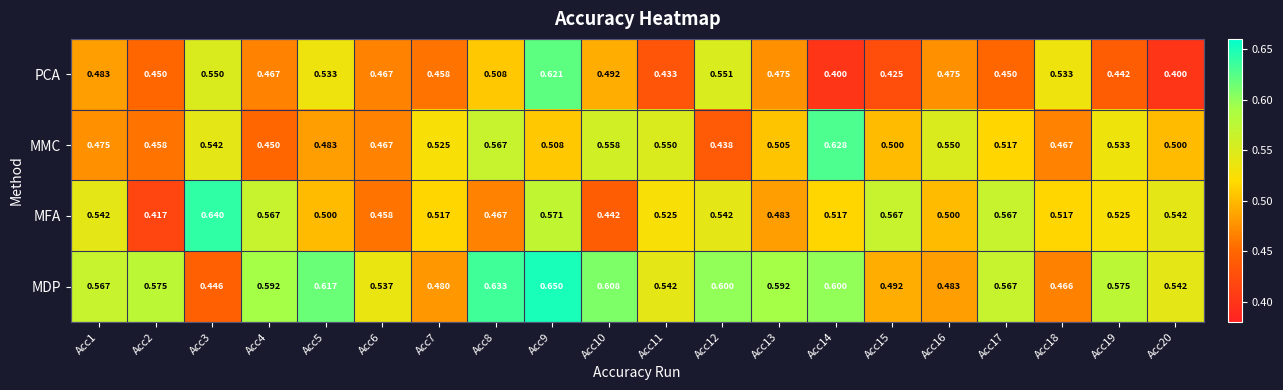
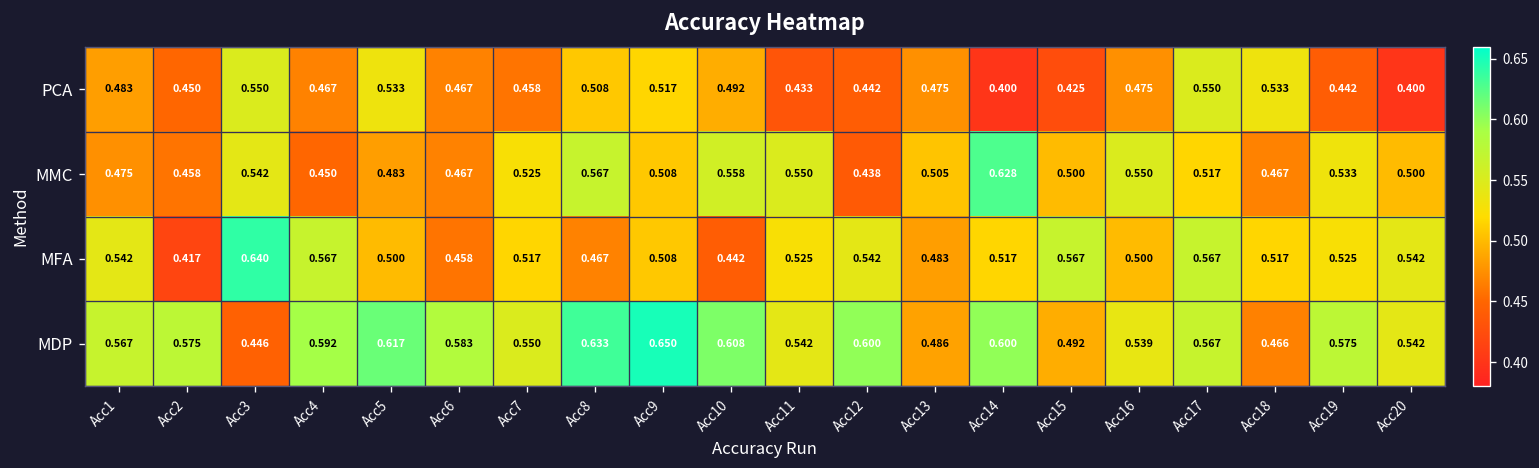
PCA, Acc9: 0.621 -> 0.517
PCA, Acc12: 0.551 -> 0.442
PCA, Acc17: 0.450 -> 0.550
MFA, Acc9: 0.571 -> 0.508
MDP, Acc6: 0.537 -> 0.583
MDP, Acc7: 0.480 -> 0.550
MDP, Acc13: 0.592 -> 0.486
MDP, Acc16: 0.483 -> 0.539
